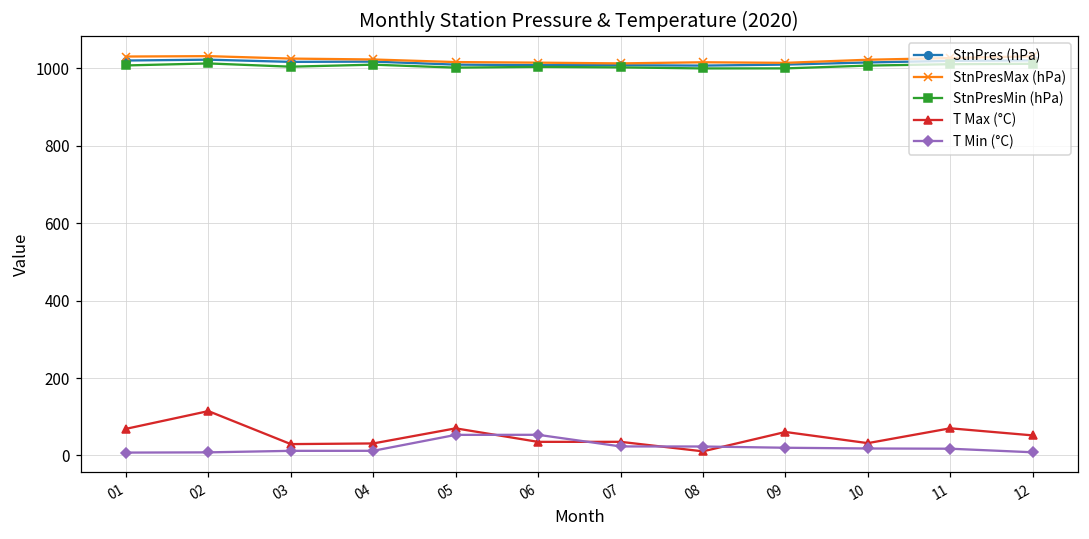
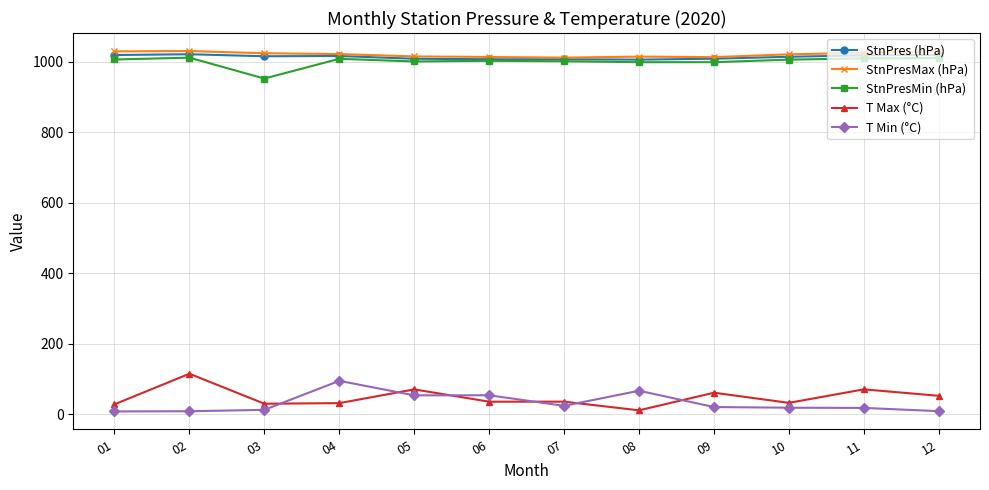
T Max (°C), 01: 70 -> 30
StnPresMin (hPa), 03: 1000 -> 950
T Min (°C), 04: 10 -> 90
T Min (°C), 08: 20 -> 70
